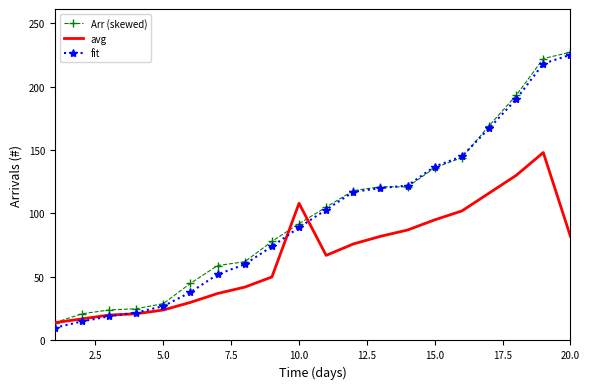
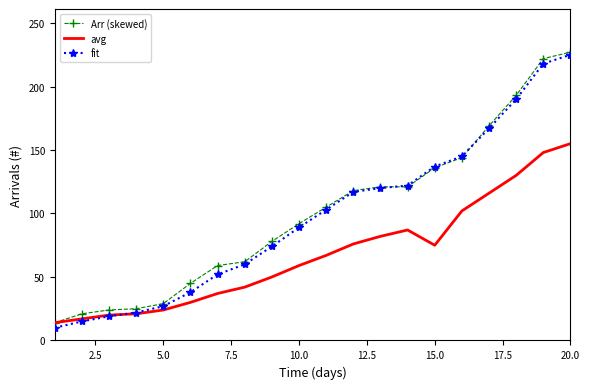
avg, 10.0: 108 -> 59
avg, 15.0: 95 -> 75
avg, 20.0: 82 -> 155
